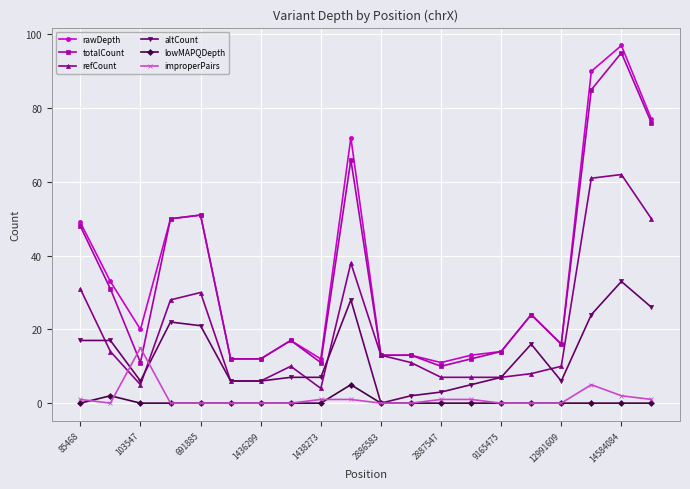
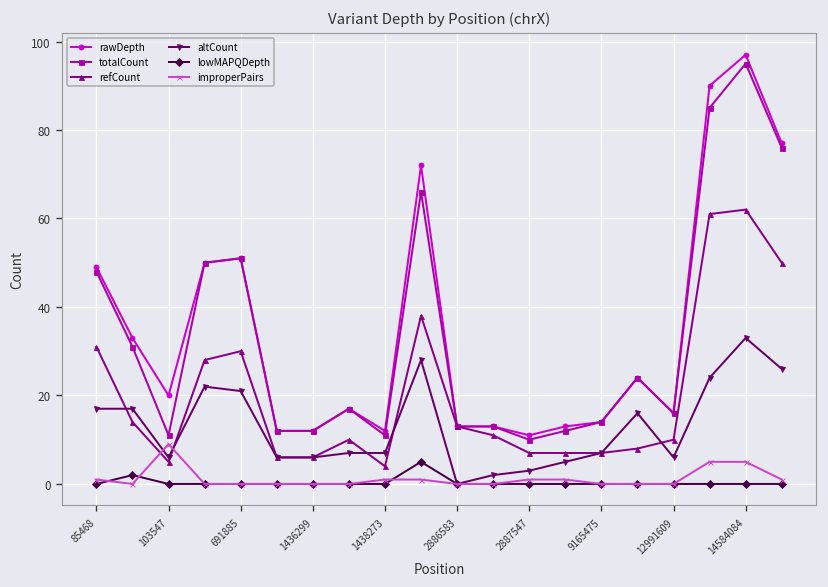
improperPairs, 103547: 15 -> 9
improperPairs, 14584084: 2 -> 5
